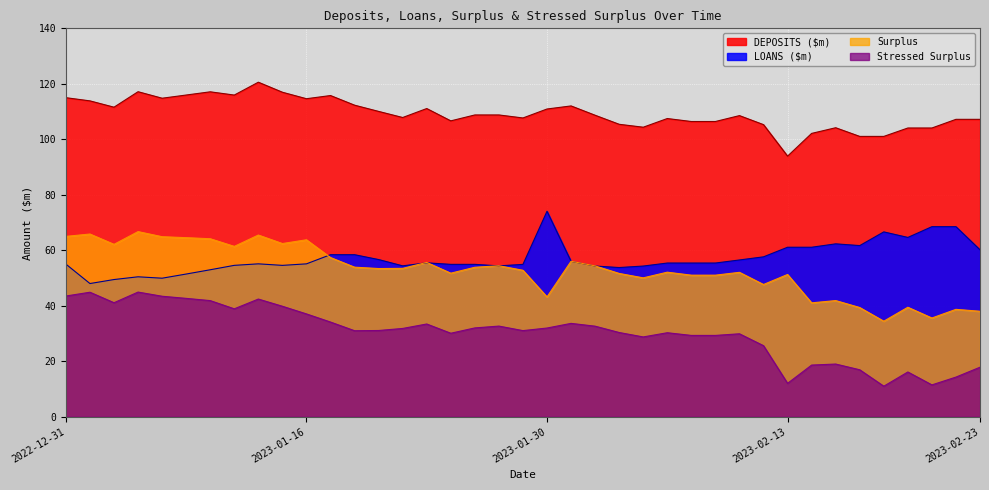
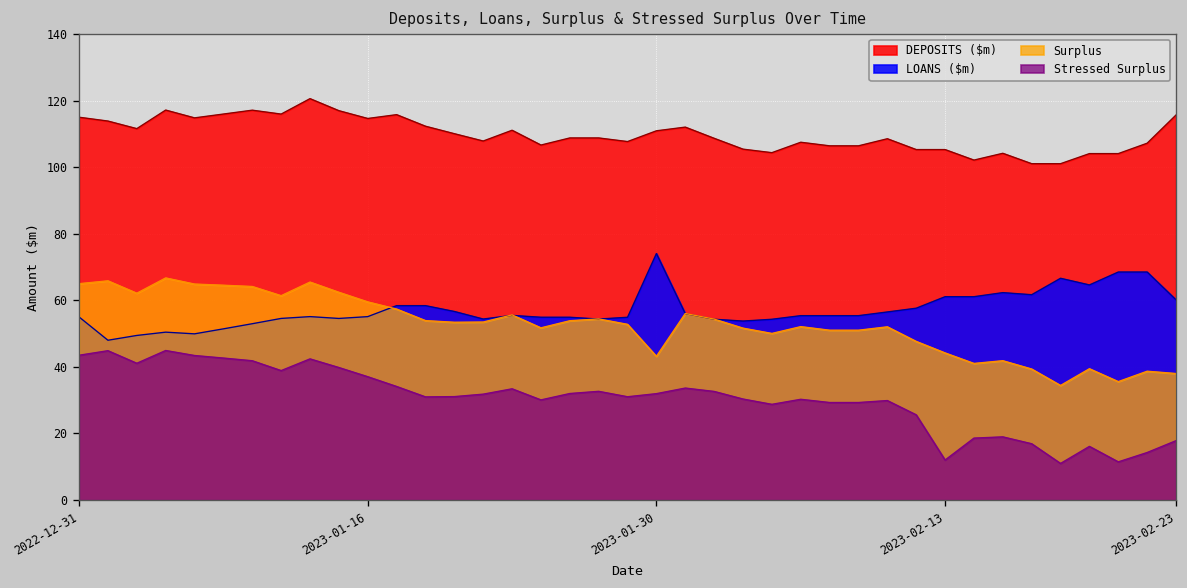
Surplus, 2023-01-16: 64 -> 60
DEPOSITS ($m), 2023-02-13: 94 -> 105
Surplus, 2023-02-13: 51 -> 44
DEPOSITS ($m), 2023-02-23: 107 -> 116
